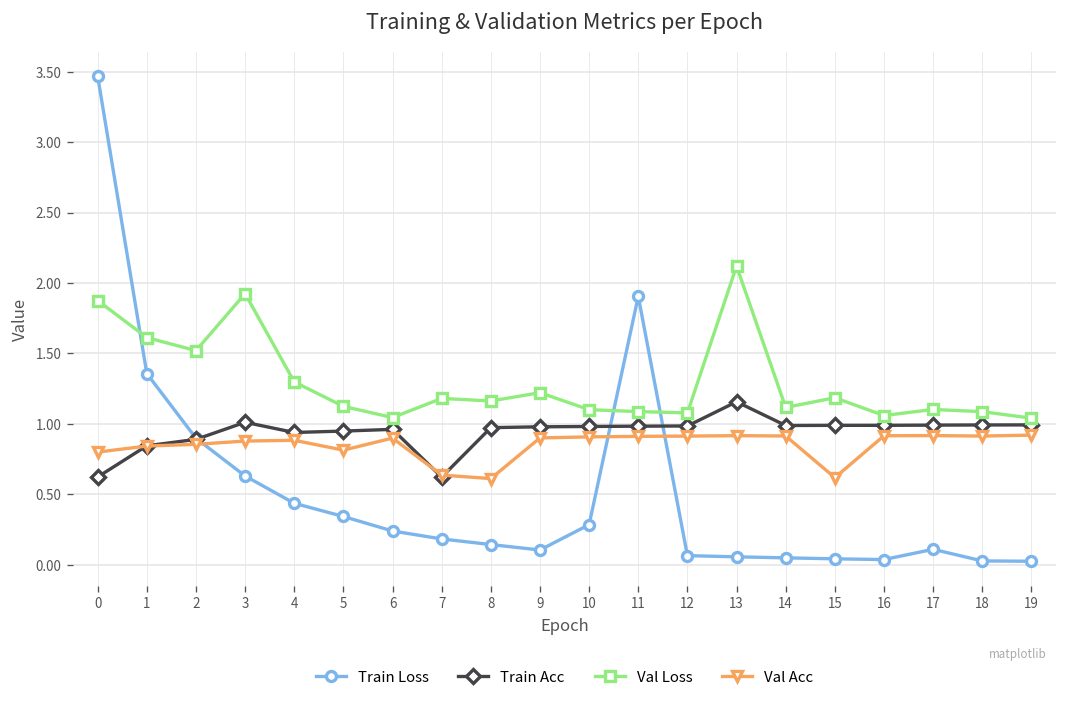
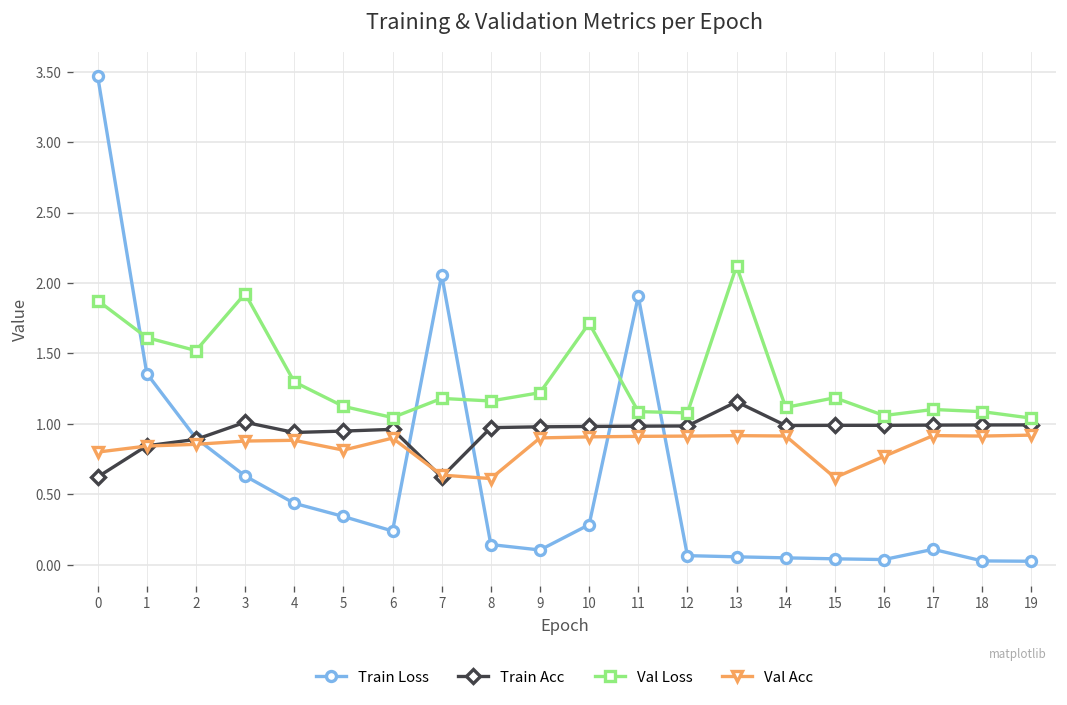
Train Loss, 7: 0.18 -> 2.06
Val Loss, 10: 1.10 -> 1.71
Val Acc, 16: 0.92 -> 0.77
